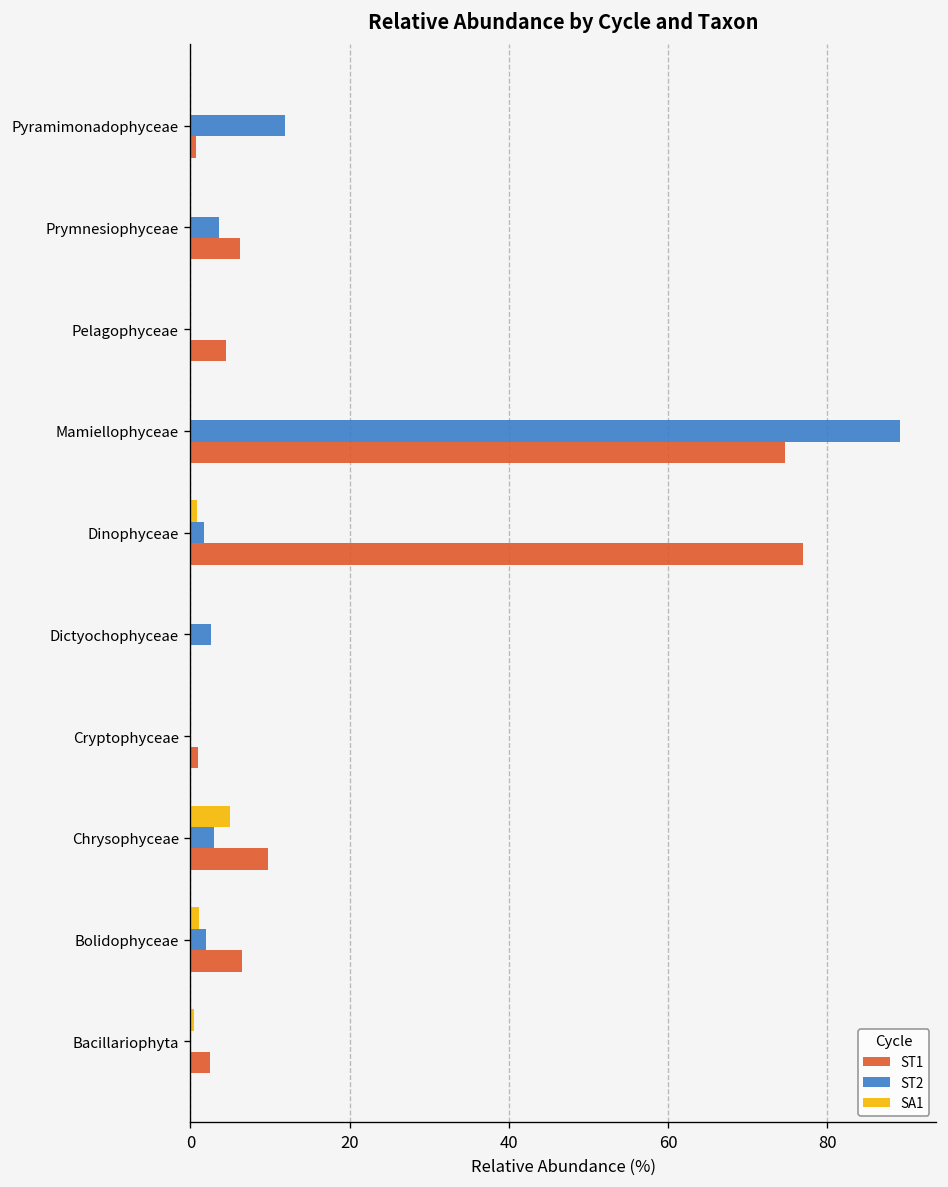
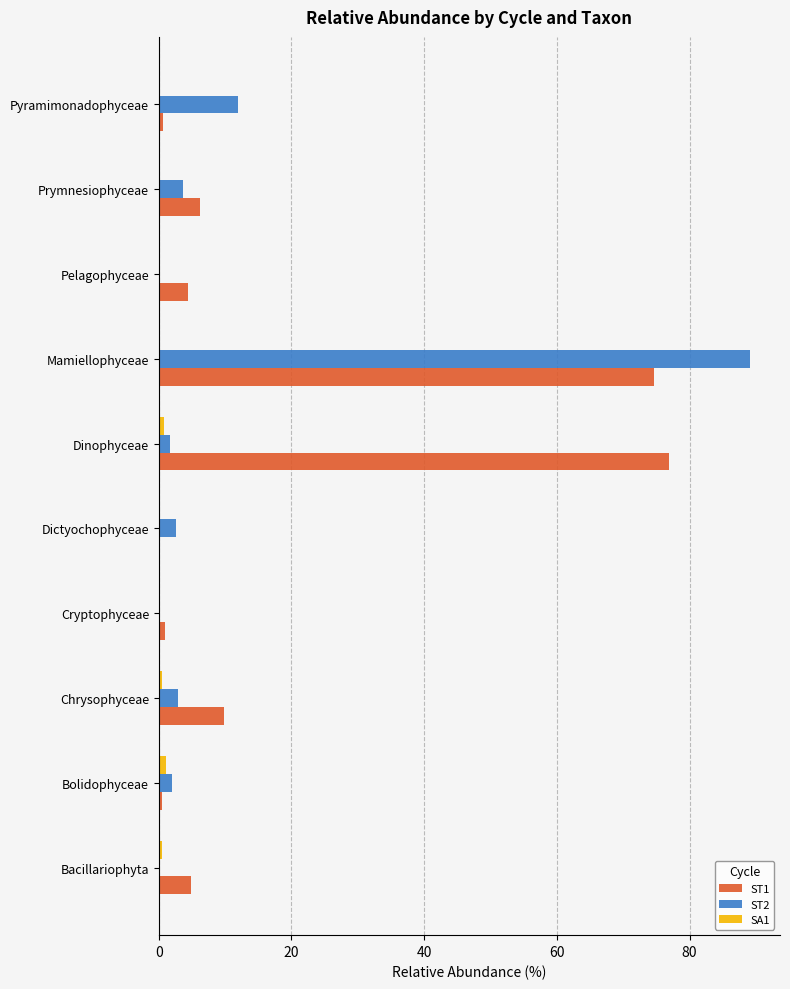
SA1, Chrysophyceae: 5 -> 0
ST1, Bolidophyceae: 6 -> 1
ST1, Bacillariophyta: 2 -> 5
